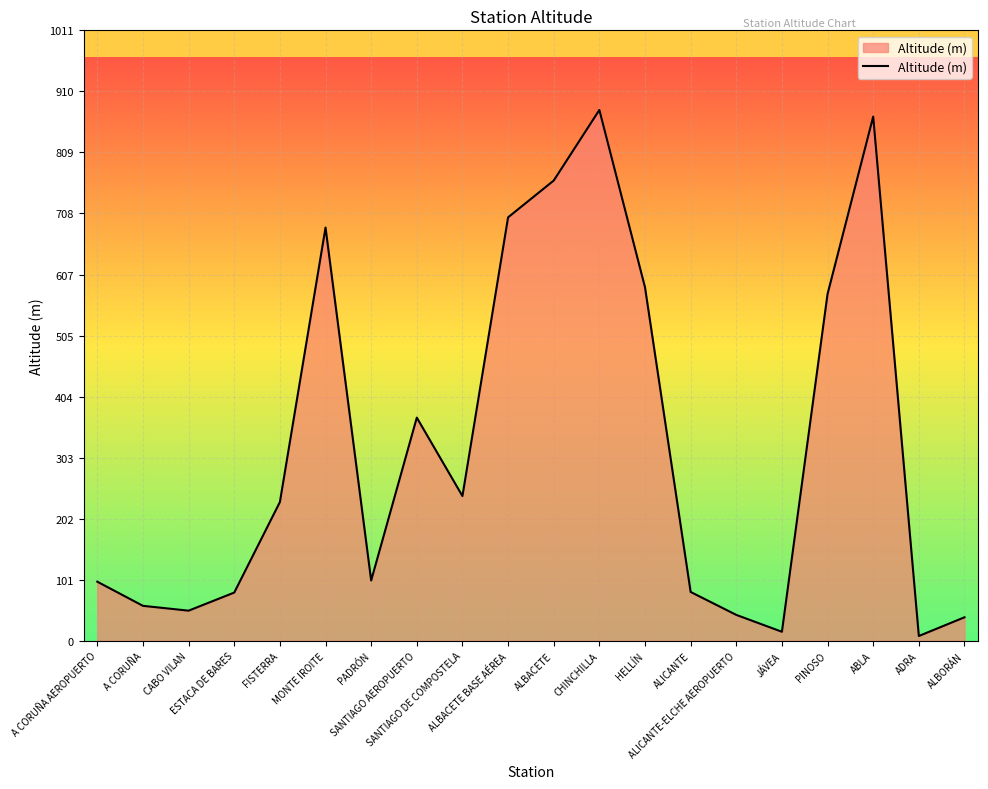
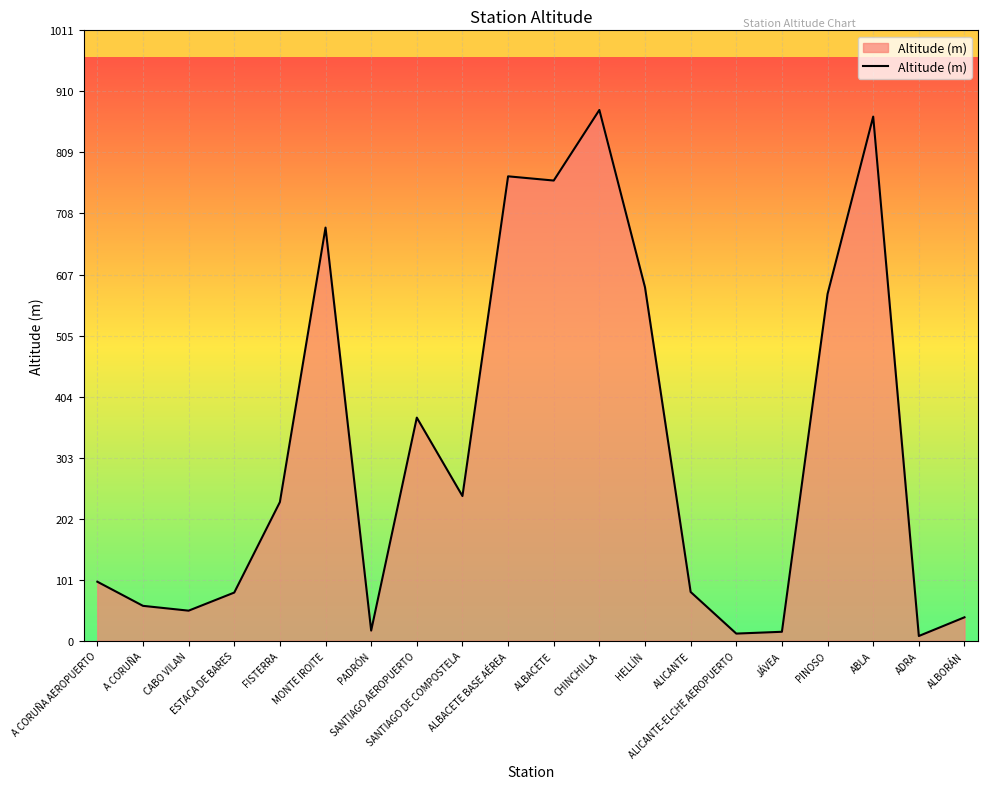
PADRÓN: 100 -> 20
ALBACETE BASE AÉREA: 700 -> 770
ALICANTE-ELCHE AEROPUERTO: 40 -> 10
